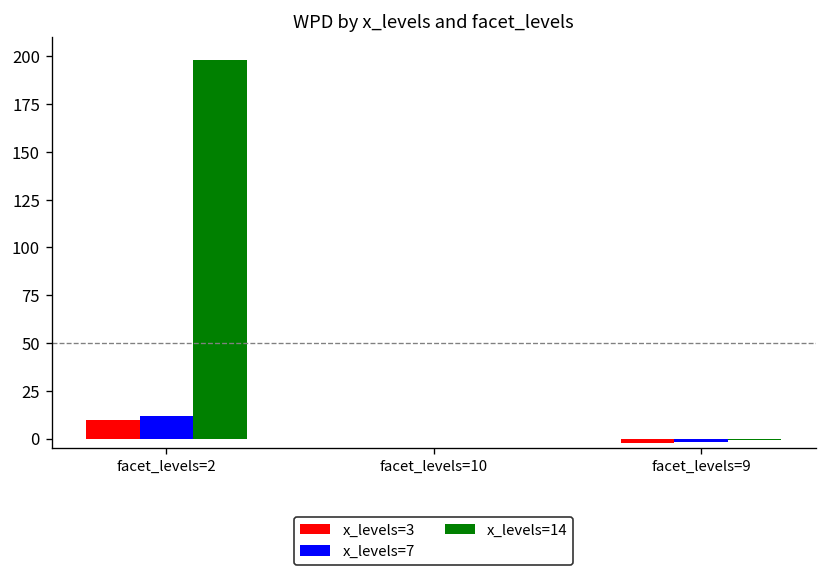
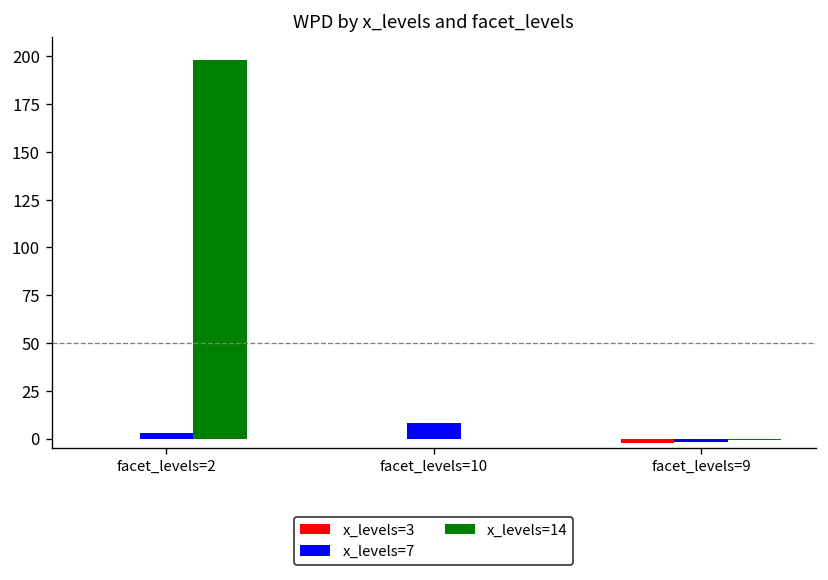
x_levels=3, facet_levels=2: 10 -> 0
x_levels=7, facet_levels=2: 12 -> 3
x_levels=7, facet_levels=10: 0 -> 8
